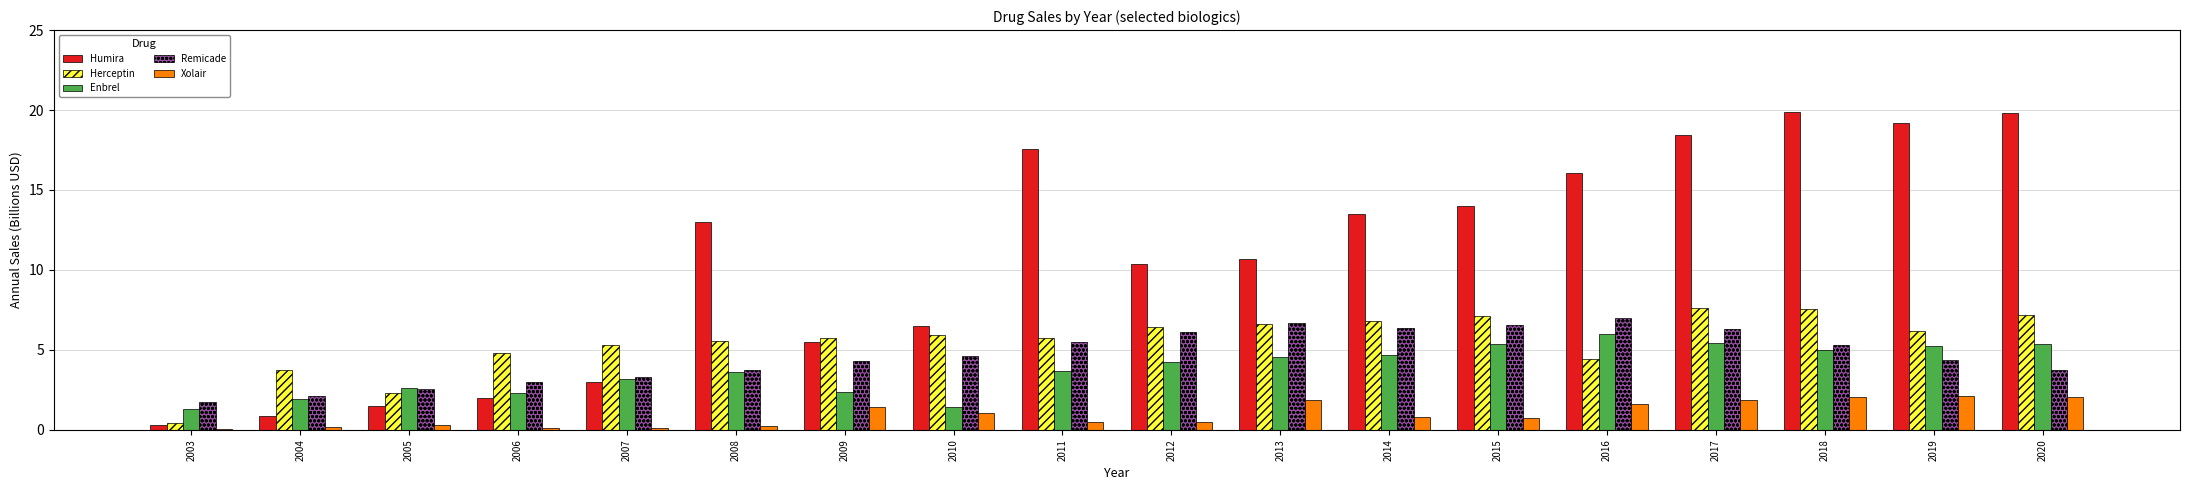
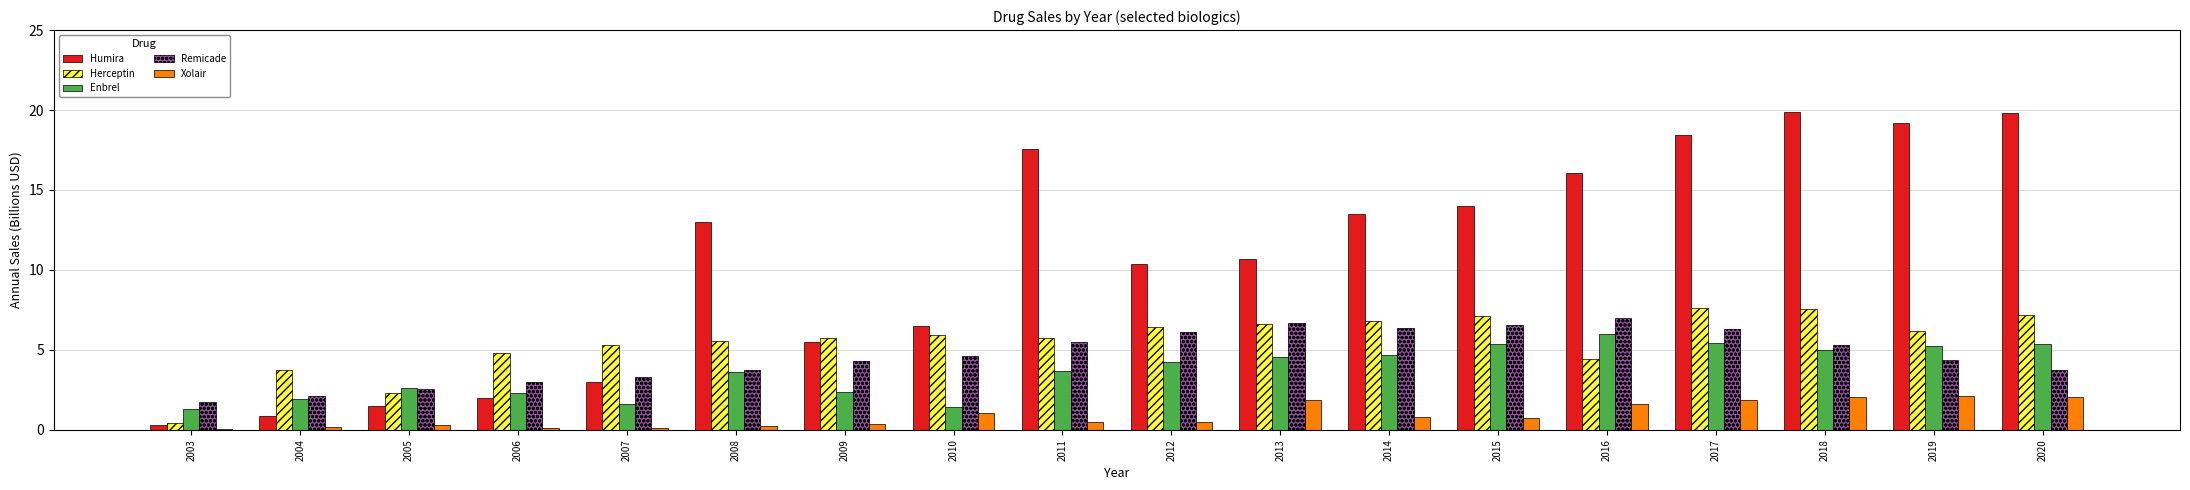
Enbrel, 2007: 3.2 -> 1.6
Xolair, 2009: 1.5 -> 0.3
